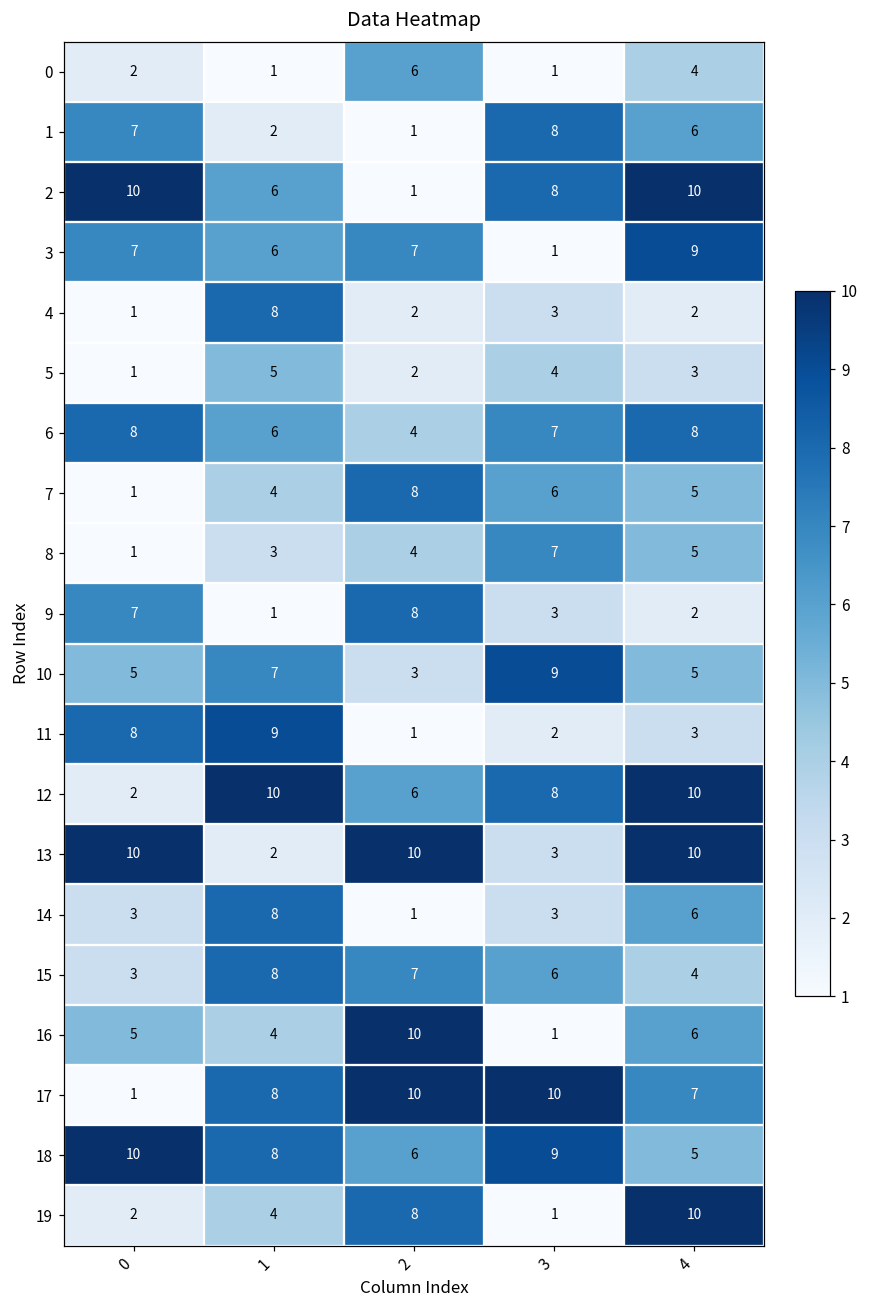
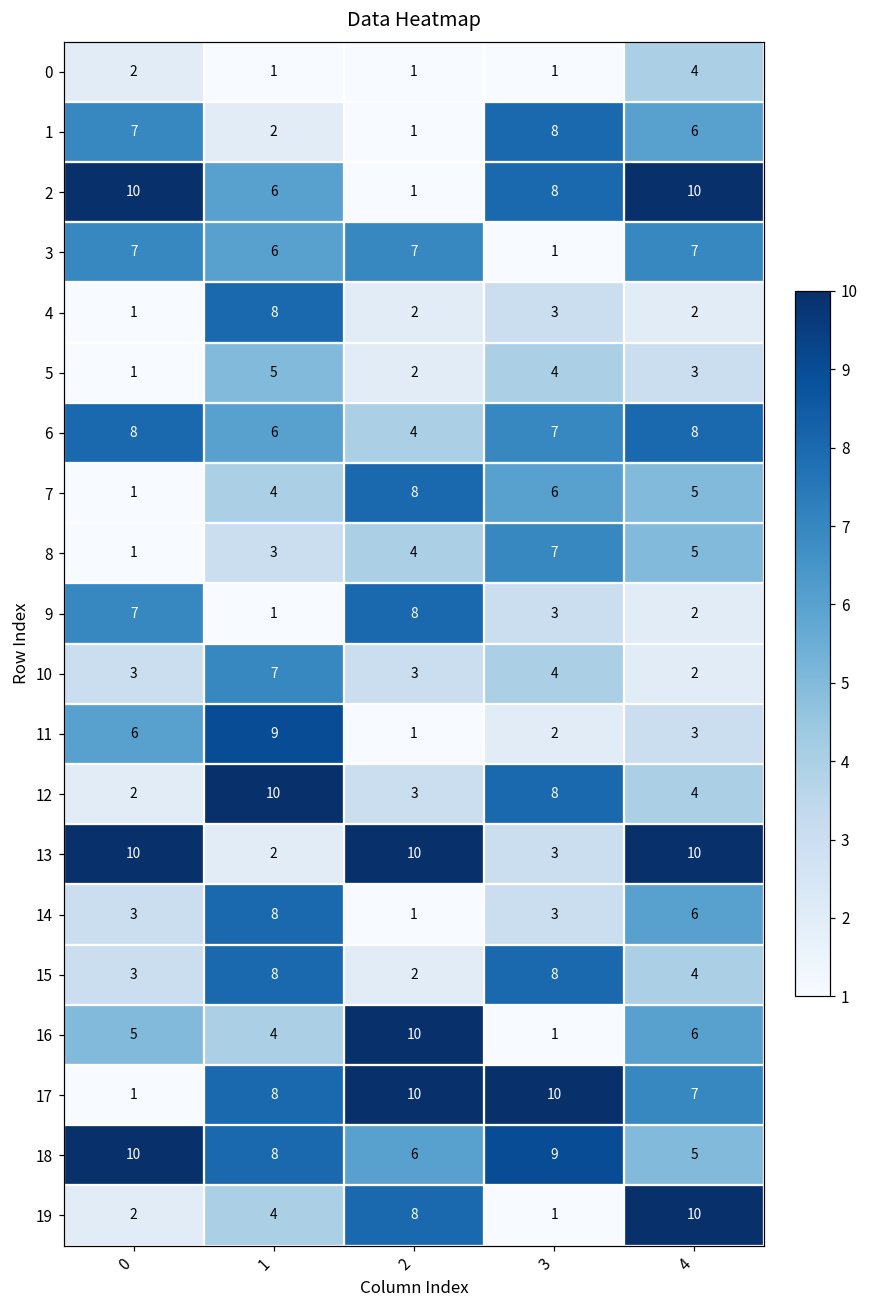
0, 2: 6 -> 1
3, 4: 9 -> 7
10, 0: 5 -> 3
10, 3: 9 -> 4
10, 4: 5 -> 2
11, 0: 8 -> 6
12, 2: 6 -> 3
12, 4: 10 -> 4
15, 2: 7 -> 2
15, 3: 6 -> 8
